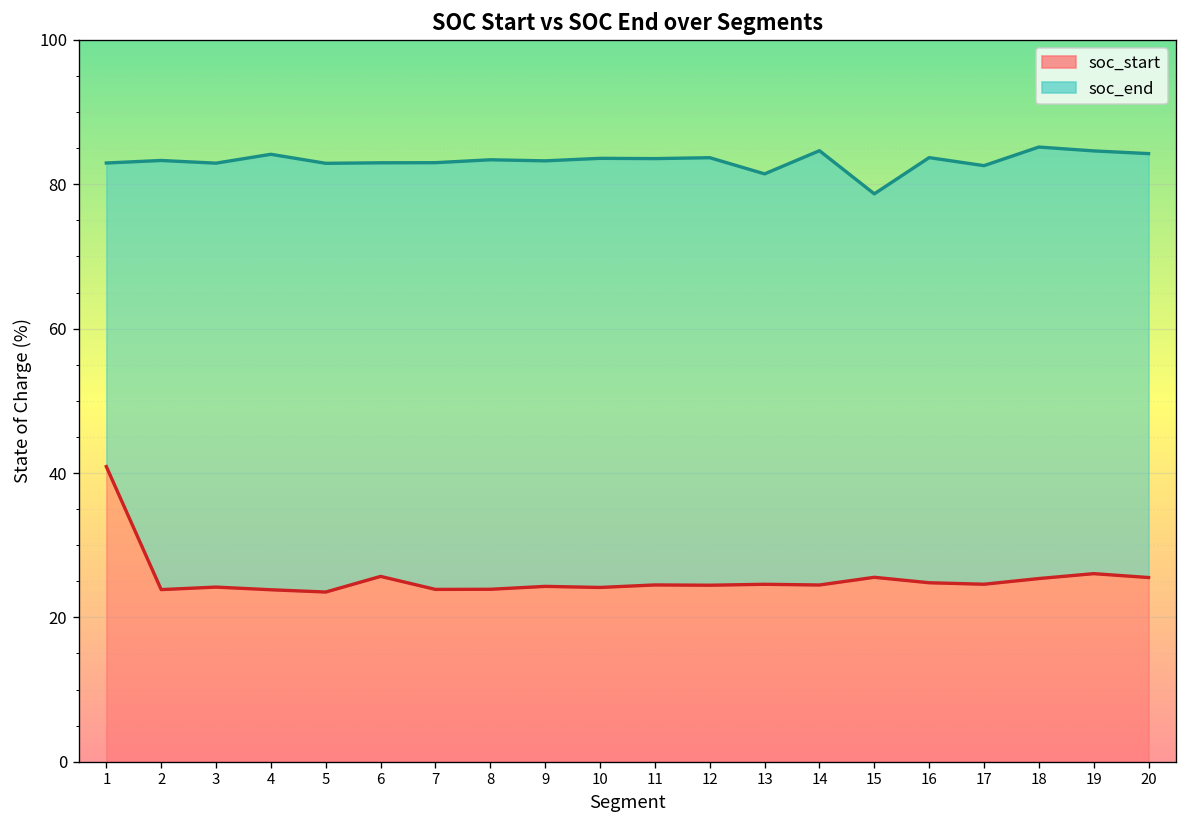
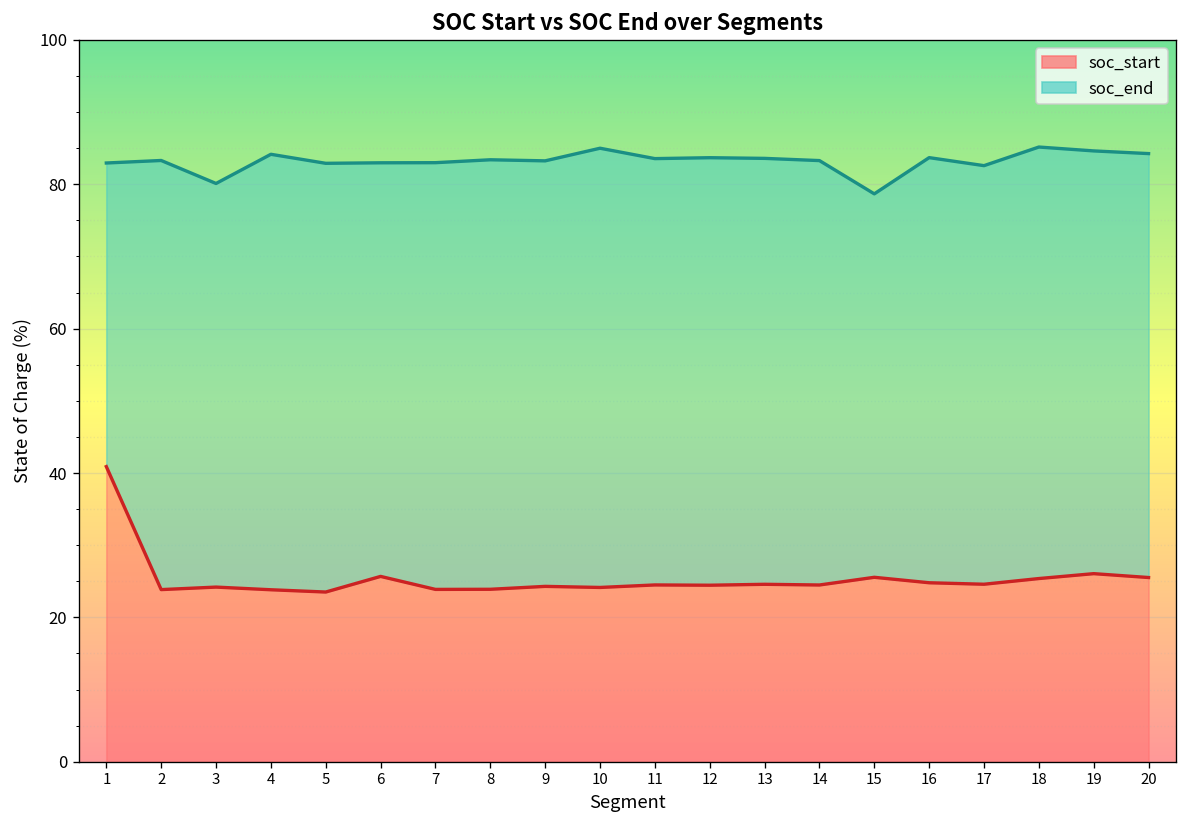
soc_end, 3: 83 -> 80
soc_end, 10: 84 -> 85
soc_end, 13: 81 -> 84
soc_end, 14: 85 -> 83
